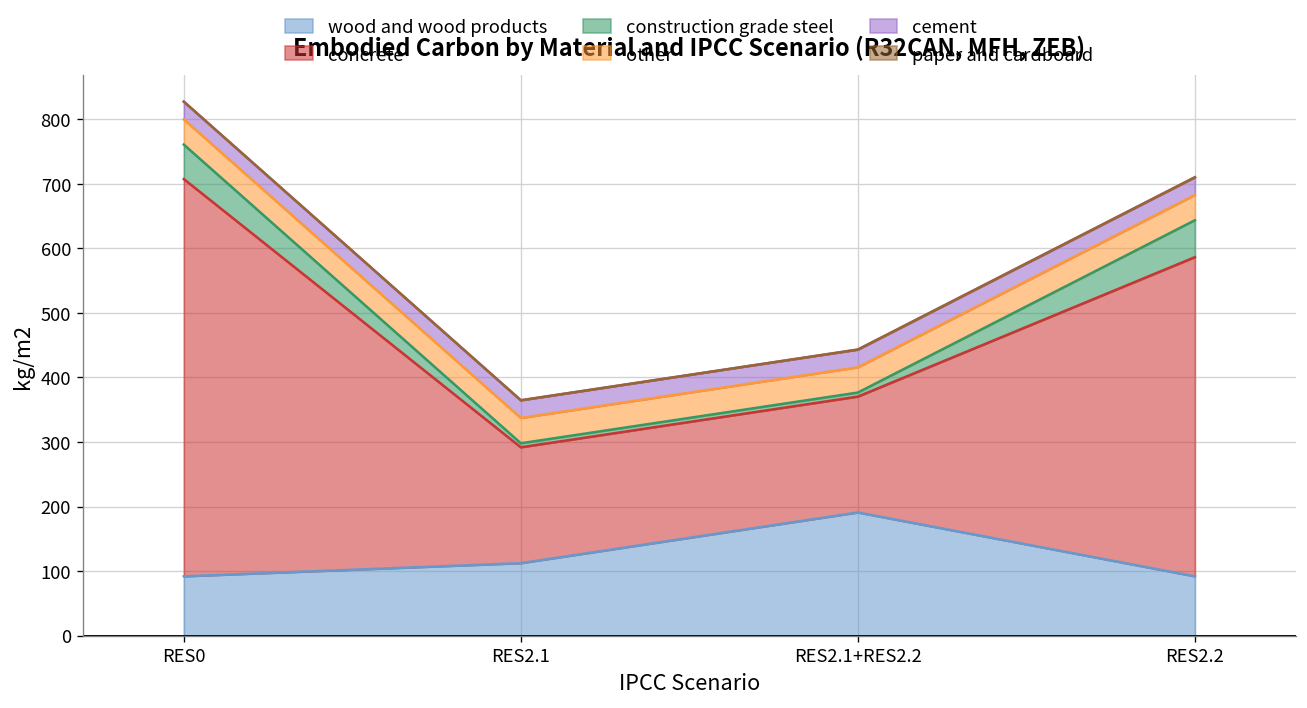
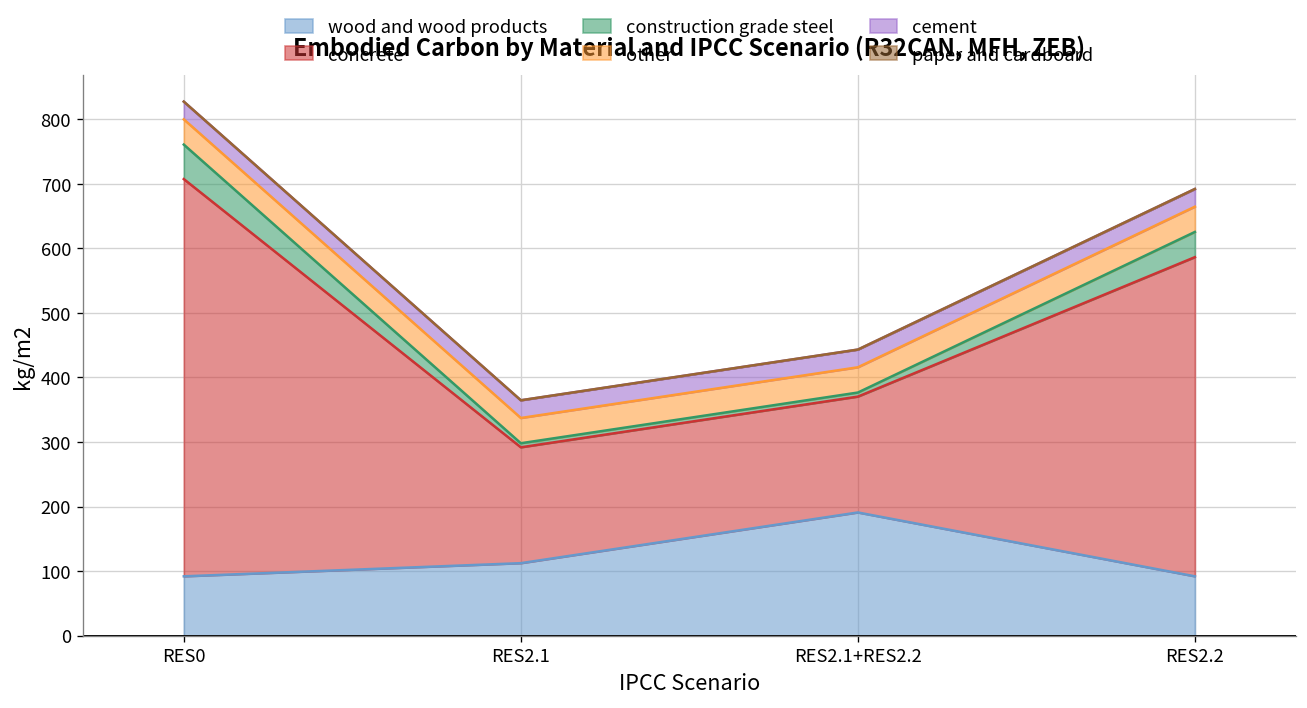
construction grade steel, RES2.2: 60 -> 40
